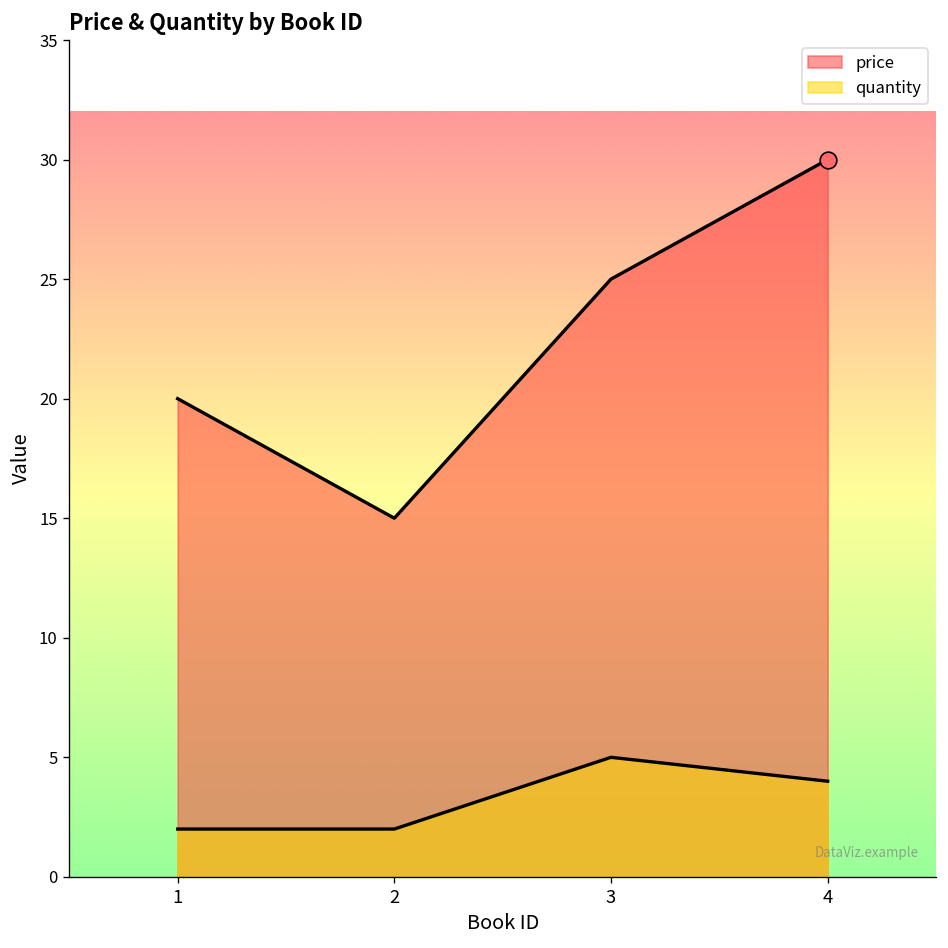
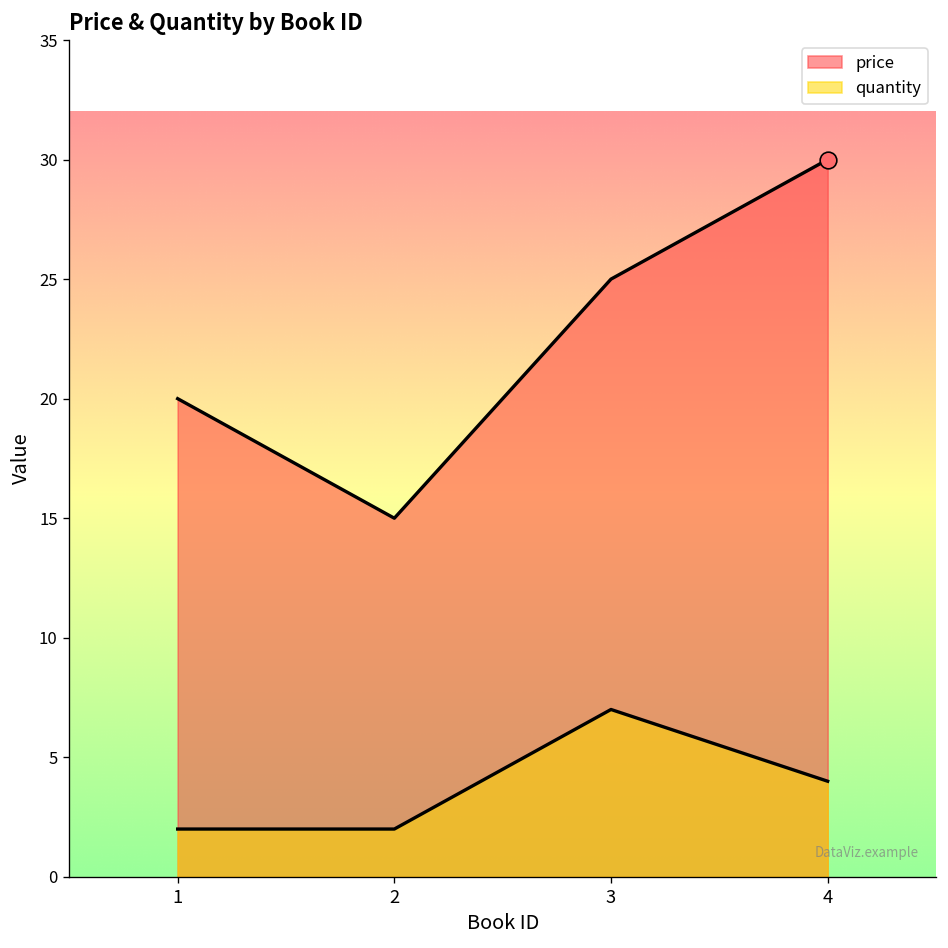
quantity, 3: 5 -> 7
